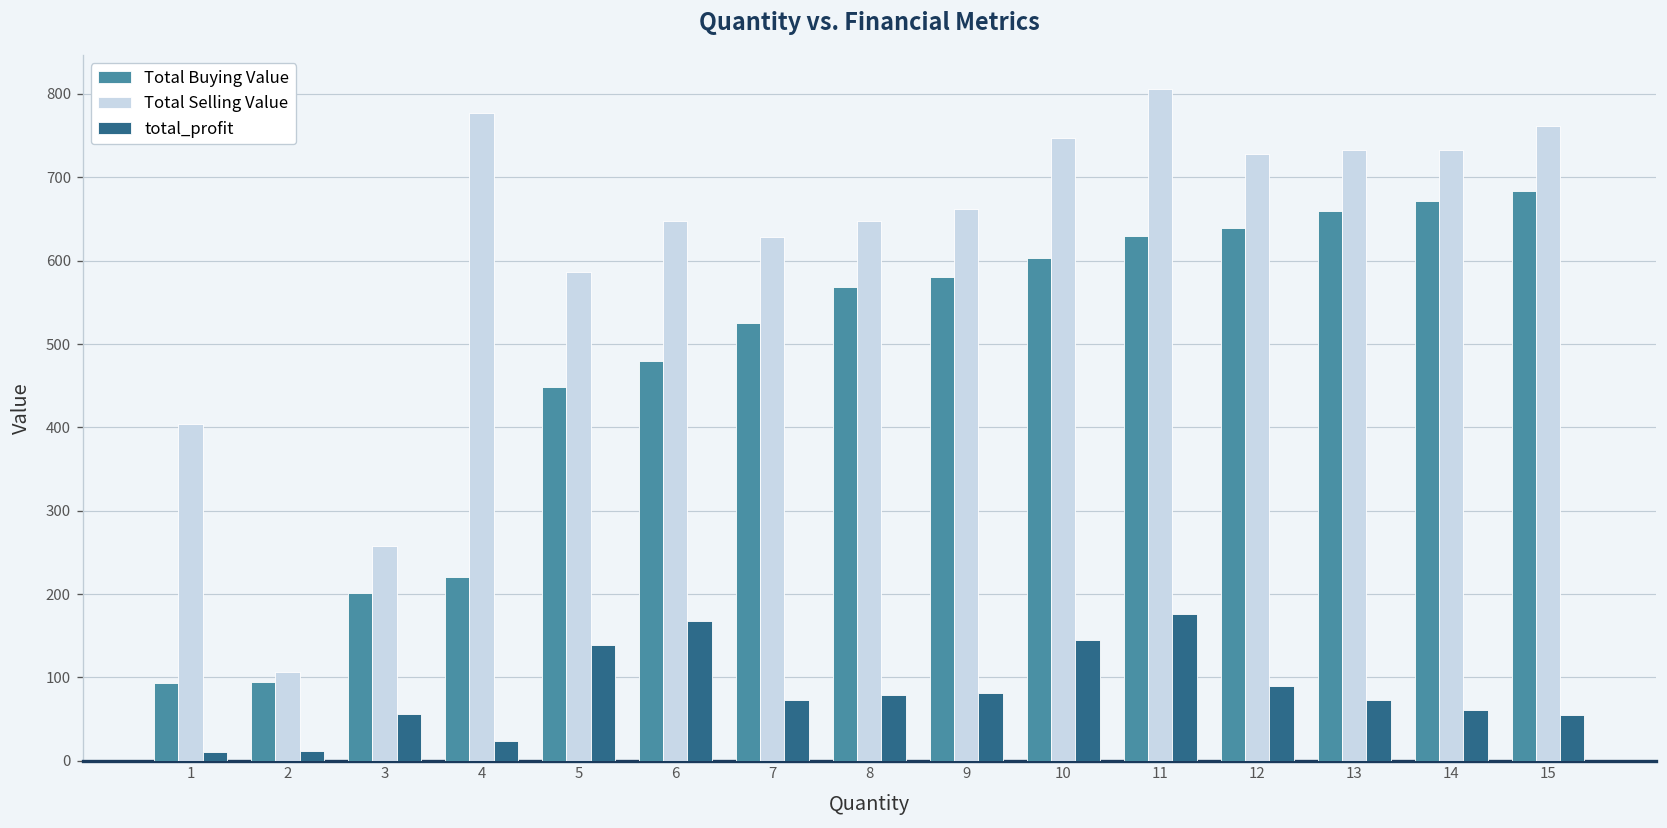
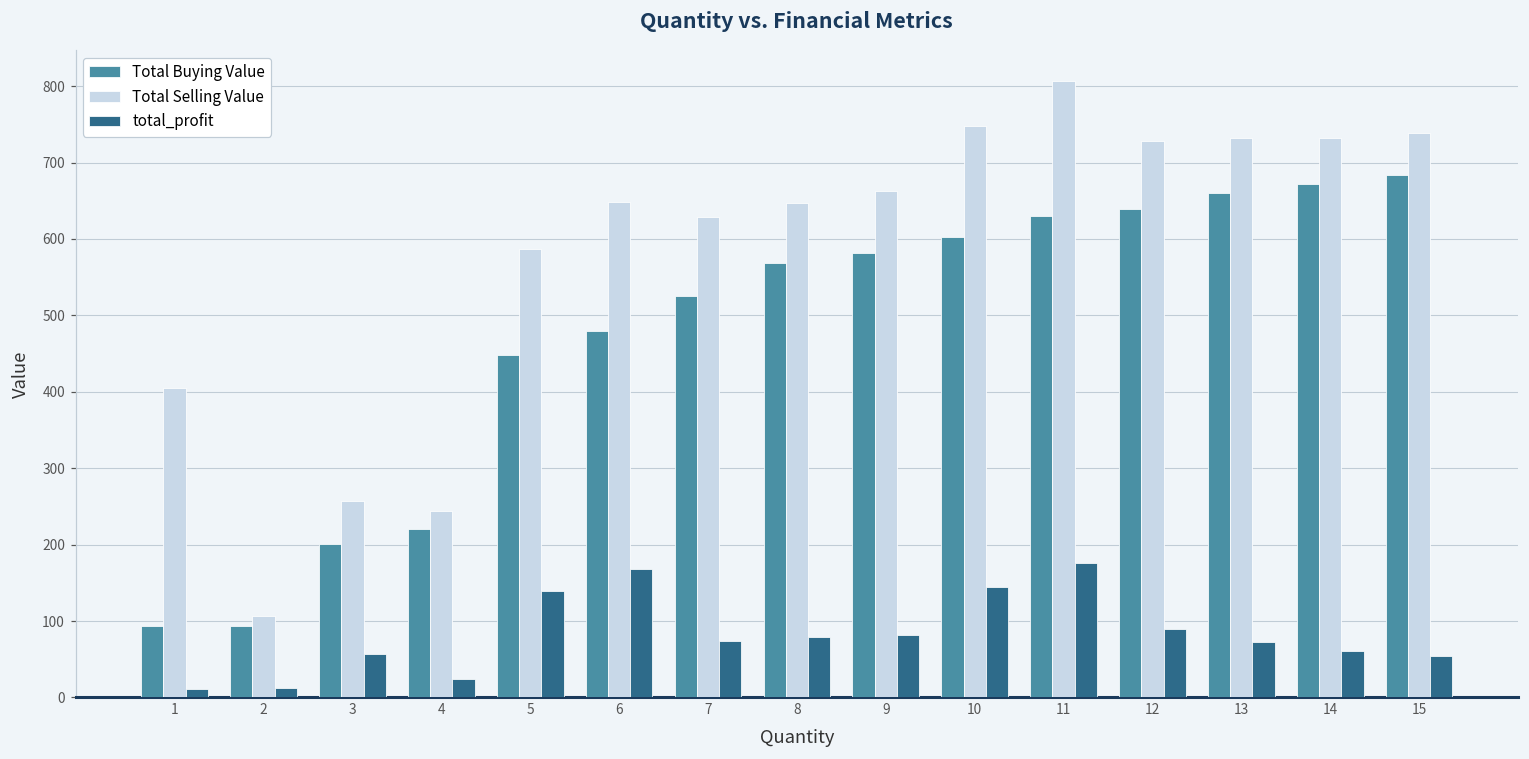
Total Selling Value, 4: 780 -> 240
Total Selling Value, 15: 760 -> 740
